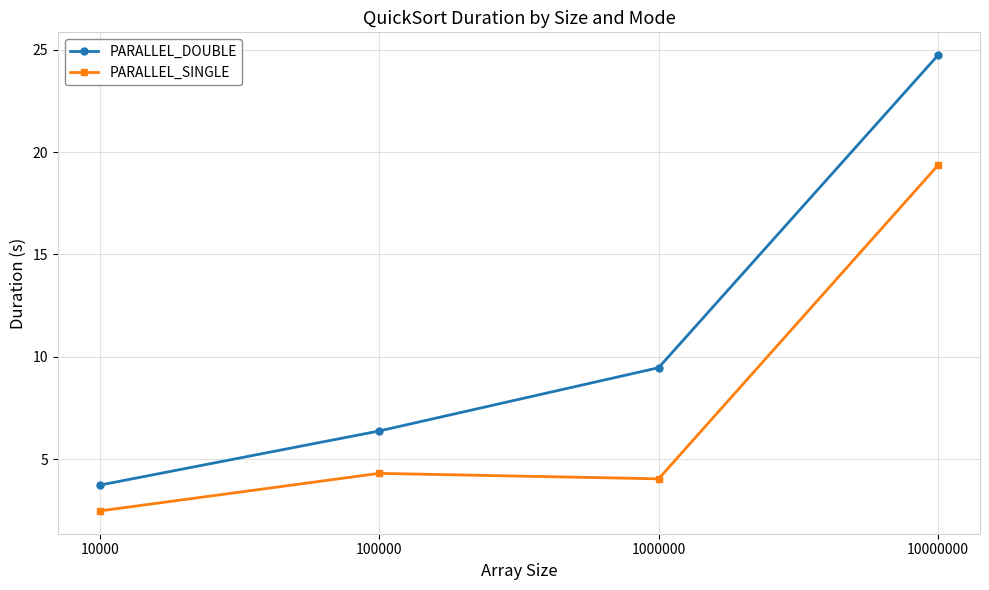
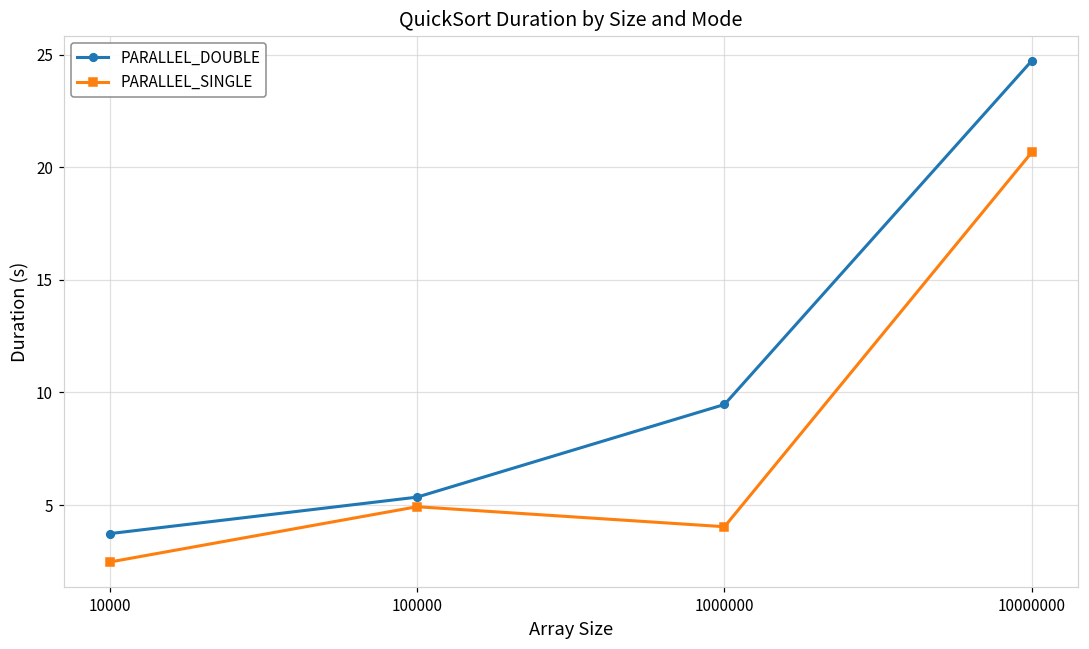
PARALLEL_DOUBLE, 100000: 6.4 -> 5.3
PARALLEL_SINGLE, 100000: 4.3 -> 4.9
PARALLEL_SINGLE, 10000000: 19.4 -> 20.7
